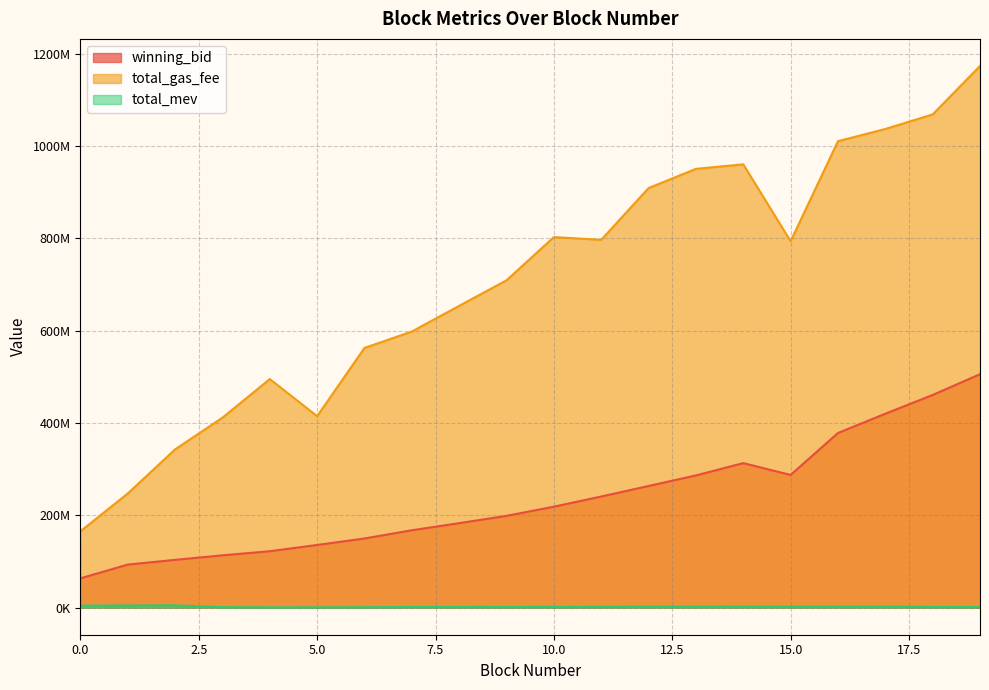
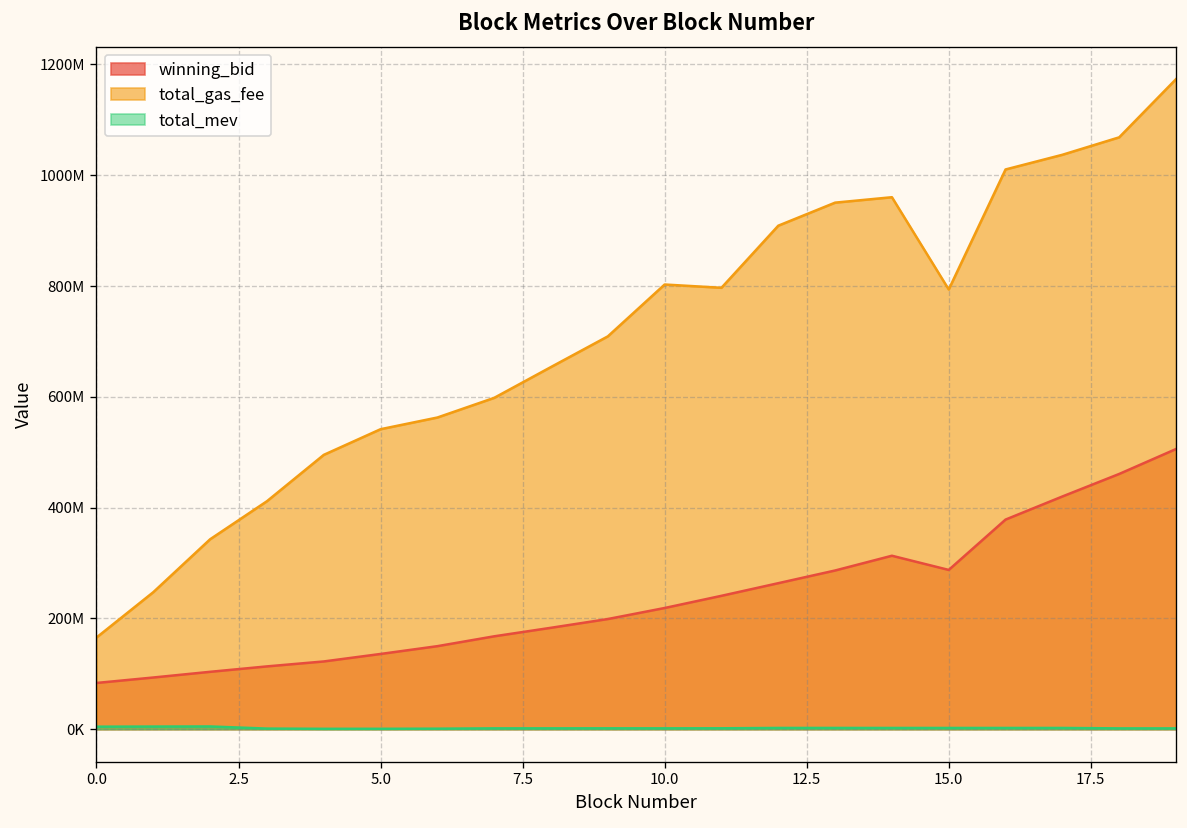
winning_bid, 0.0: 60000000 -> 80000000
total_gas_fee, 5.0: 410000000 -> 540000000
